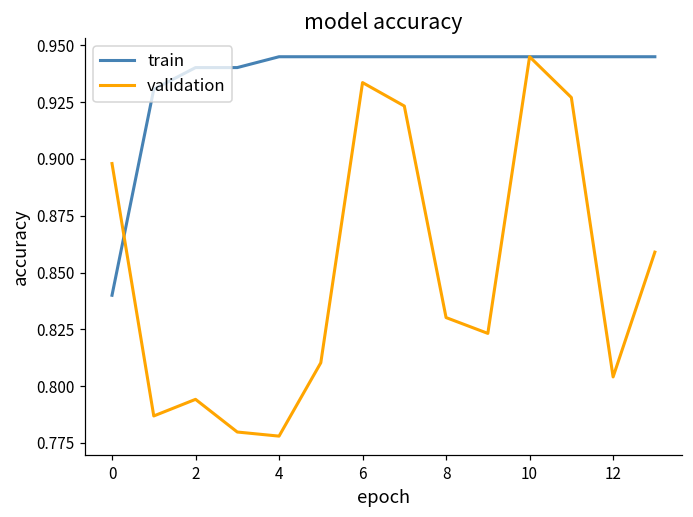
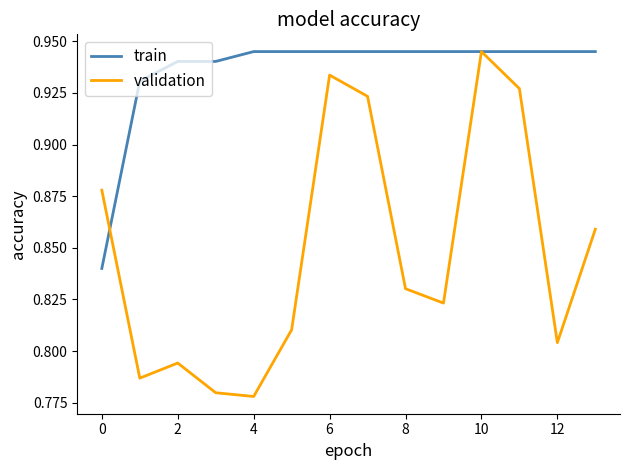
validation, 0: 0.898 -> 0.878
